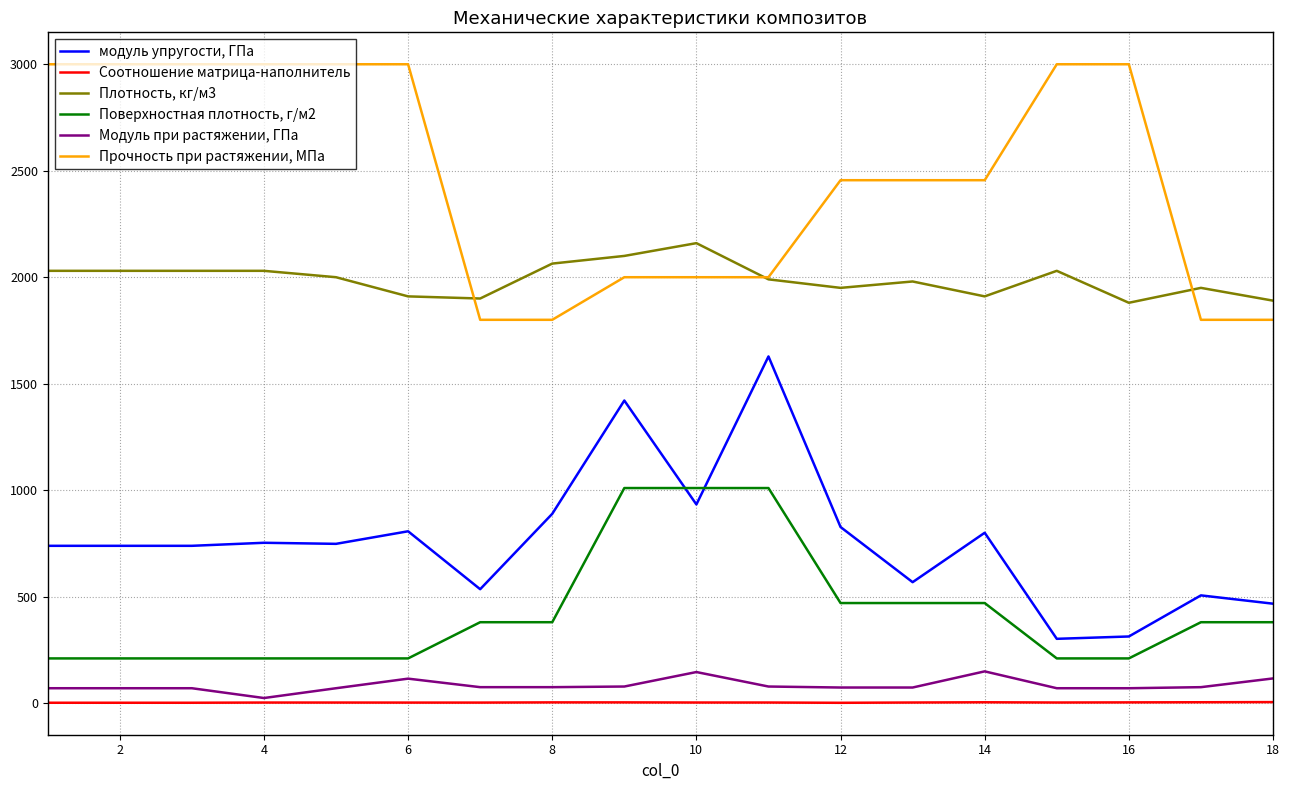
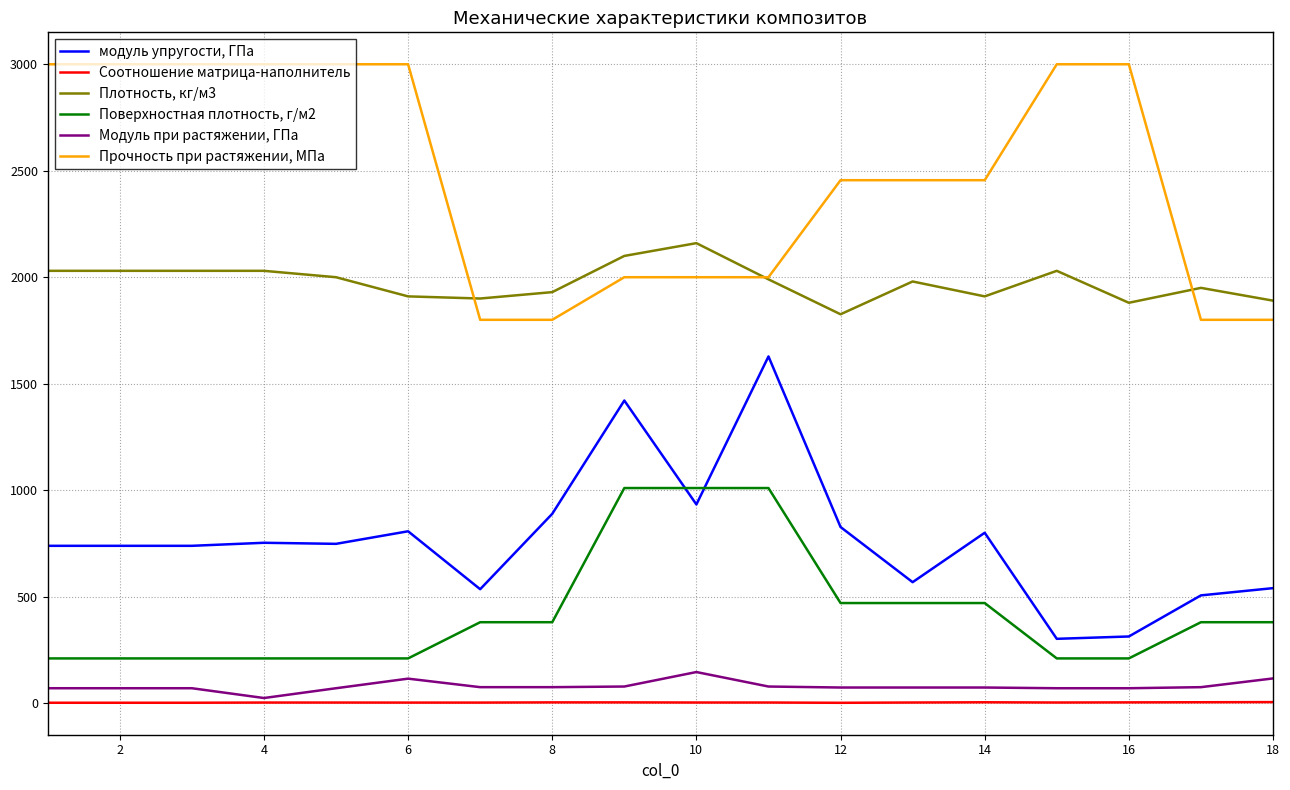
Плотность, кг/м3, 8: 2060 -> 1930
Плотность, кг/м3, 12: 1950 -> 1830
Модуль при растяжении, ГПа, 14: 150 -> 70
модуль упругости, ГПа, 18: 470 -> 540
